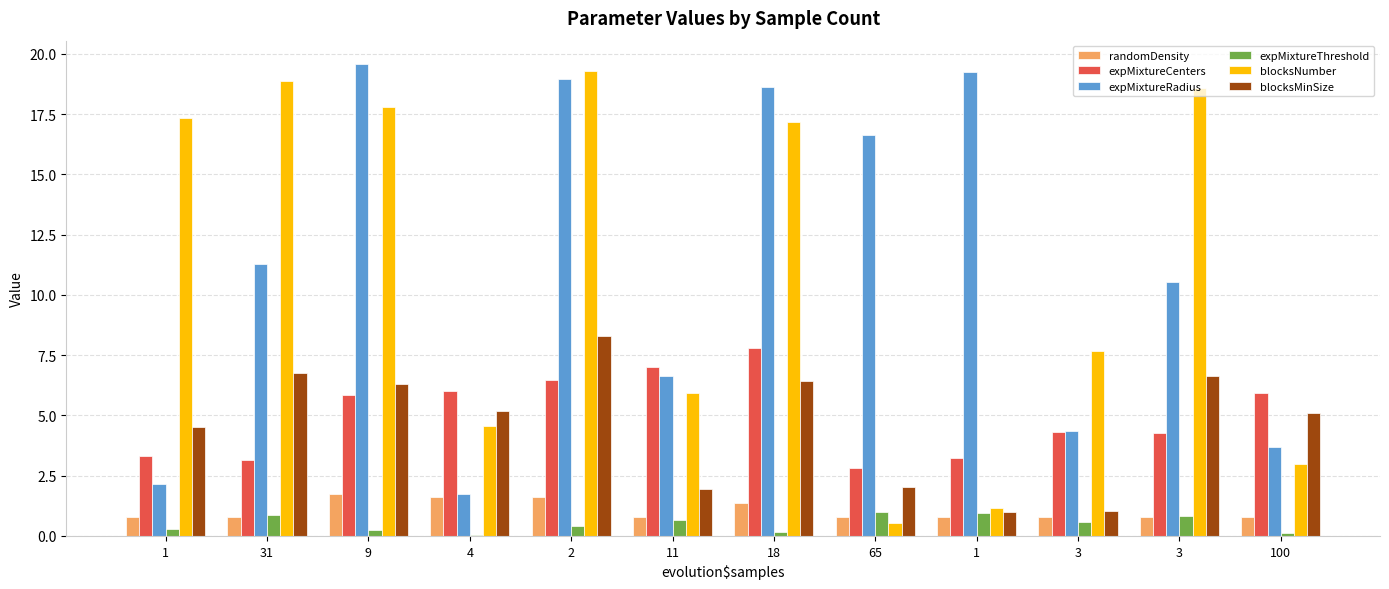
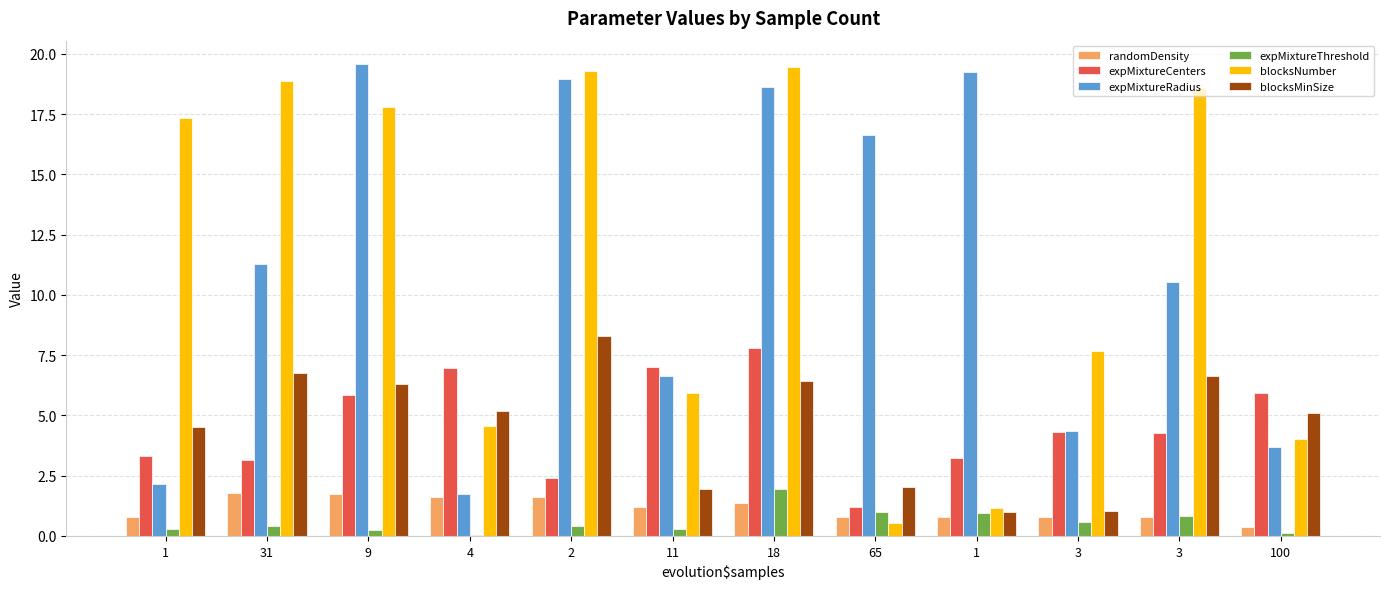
randomDensity, 31: 0.8 -> 1.8
expMixtureThreshold, 31: 0.9 -> 0.4
expMixtureCenters, 4: 6.0 -> 6.9
expMixtureCenters, 2: 6.5 -> 2.4
randomDensity, 11: 0.8 -> 1.2
expMixtureThreshold, 11: 0.6 -> 0.3
expMixtureThreshold, 18: 0.2 -> 2.0
blocksNumber, 18: 17.2 -> 19.5
expMixtureCenters, 65: 2.8 -> 1.2
randomDensity, 100: 0.8 -> 0.4
blocksNumber, 100: 3.0 -> 4.0
